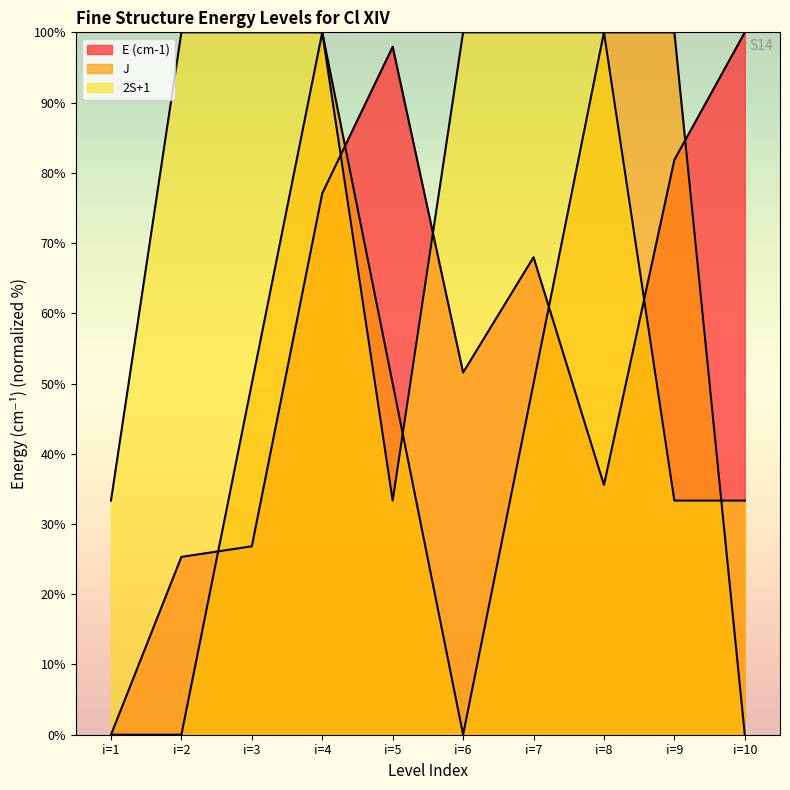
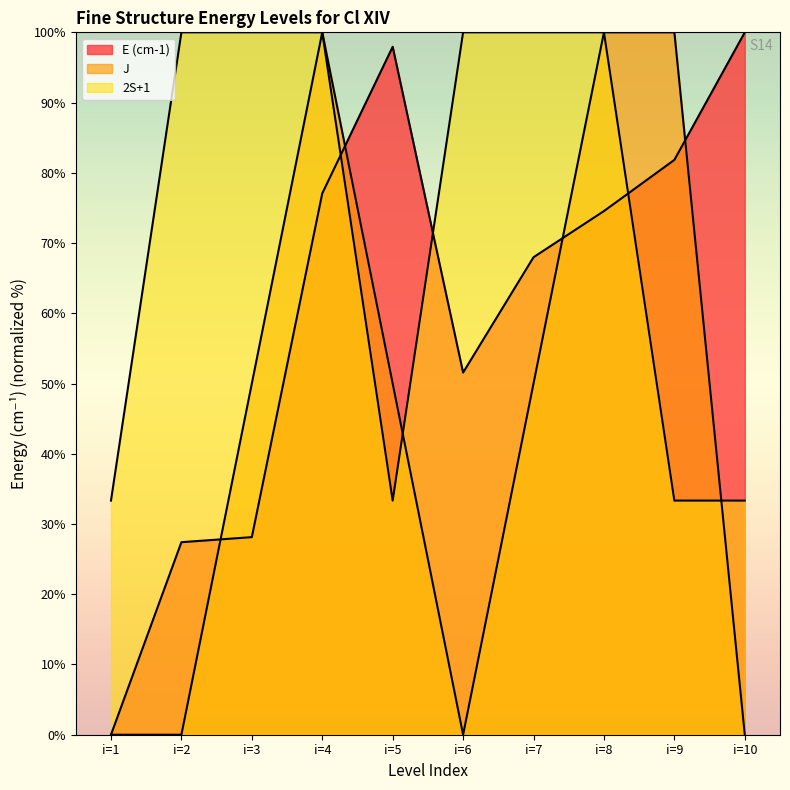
E (cm-1), i=2: 25% -> 27%
E (cm-1), i=3: 27% -> 28%
E (cm-1), i=8: 36% -> 75%
